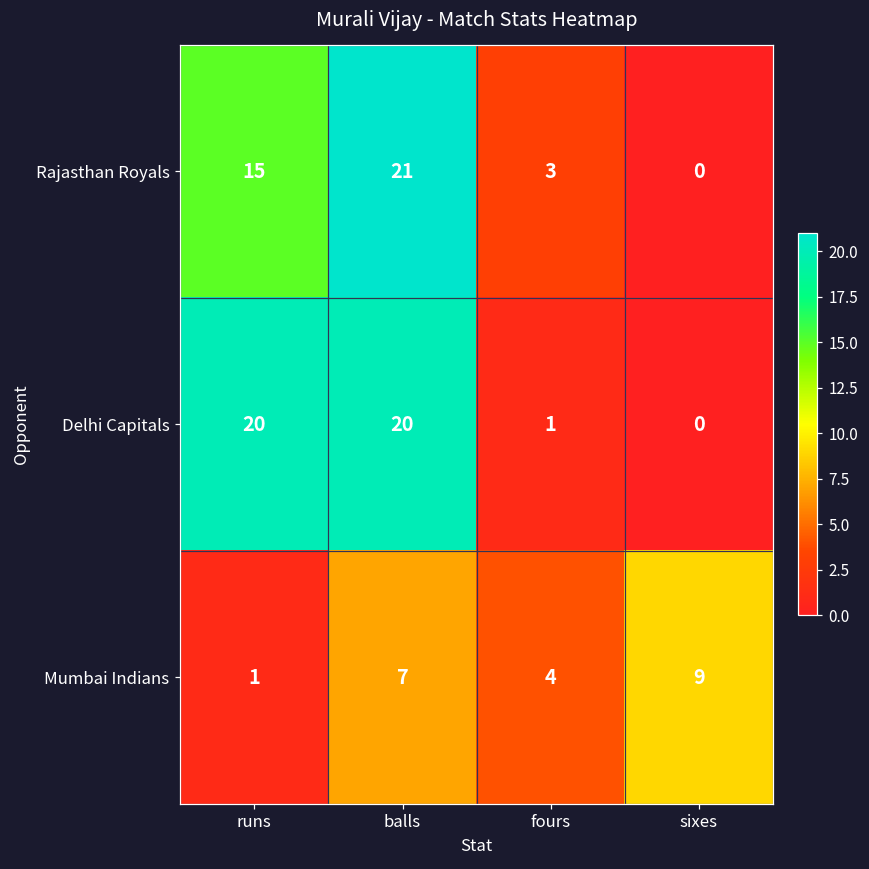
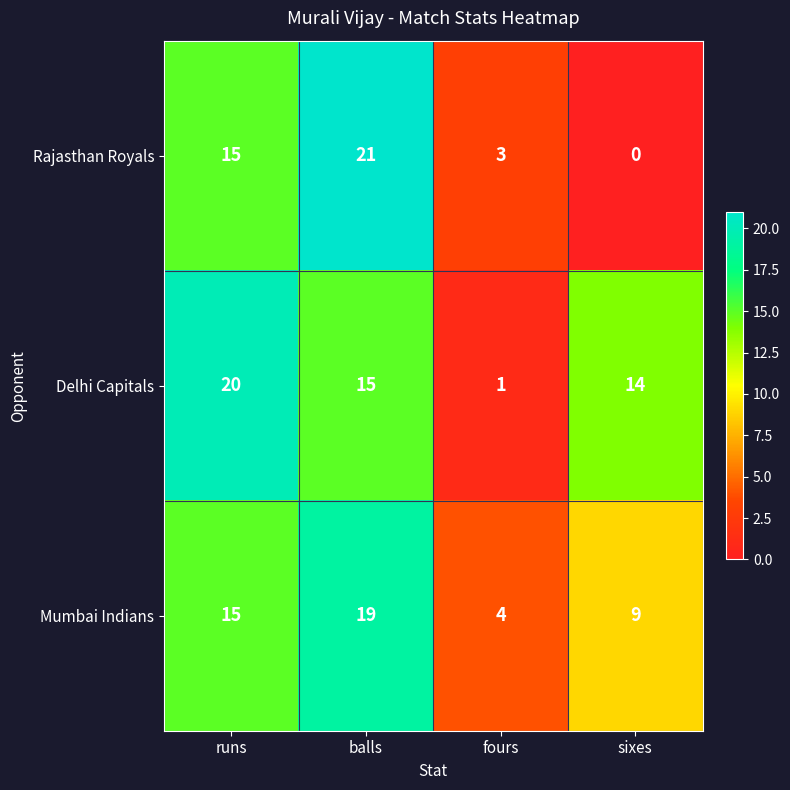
Delhi Capitals, balls: 20 -> 15
Delhi Capitals, sixes: 0 -> 14
Mumbai Indians, runs: 1 -> 15
Mumbai Indians, balls: 7 -> 19
